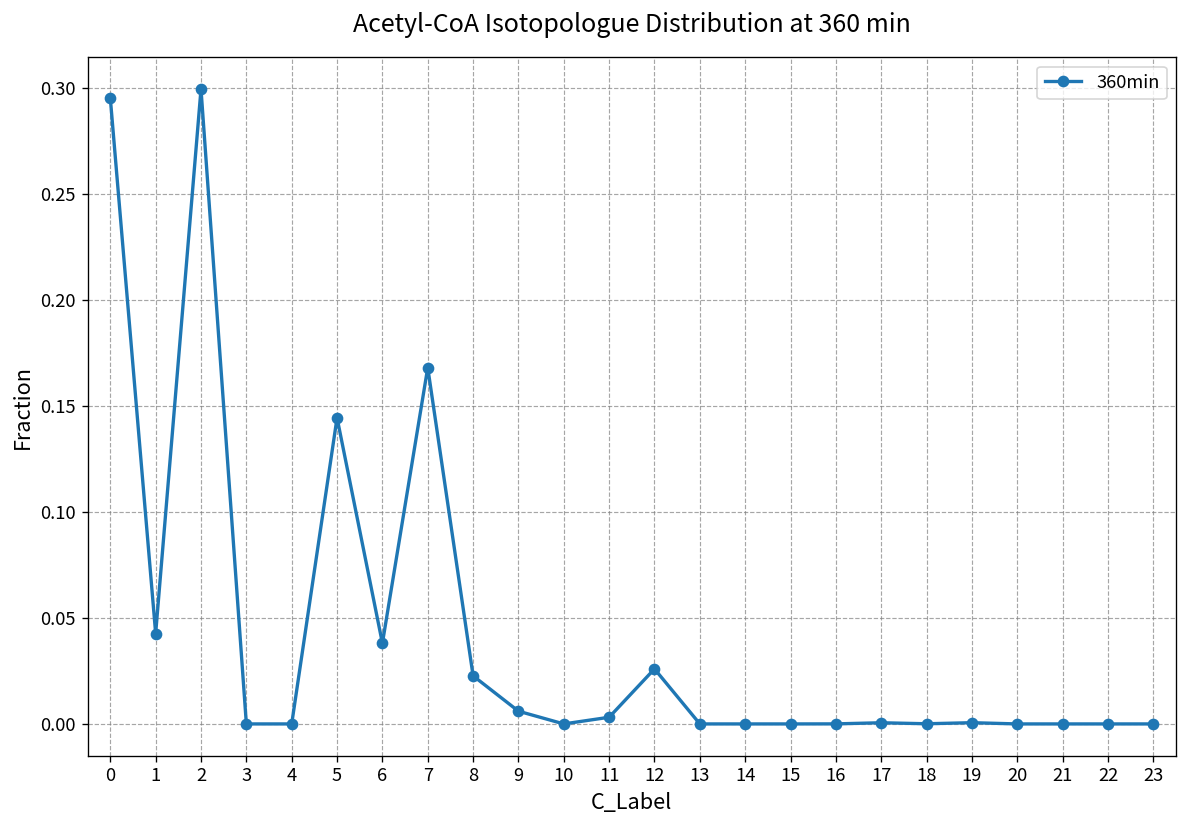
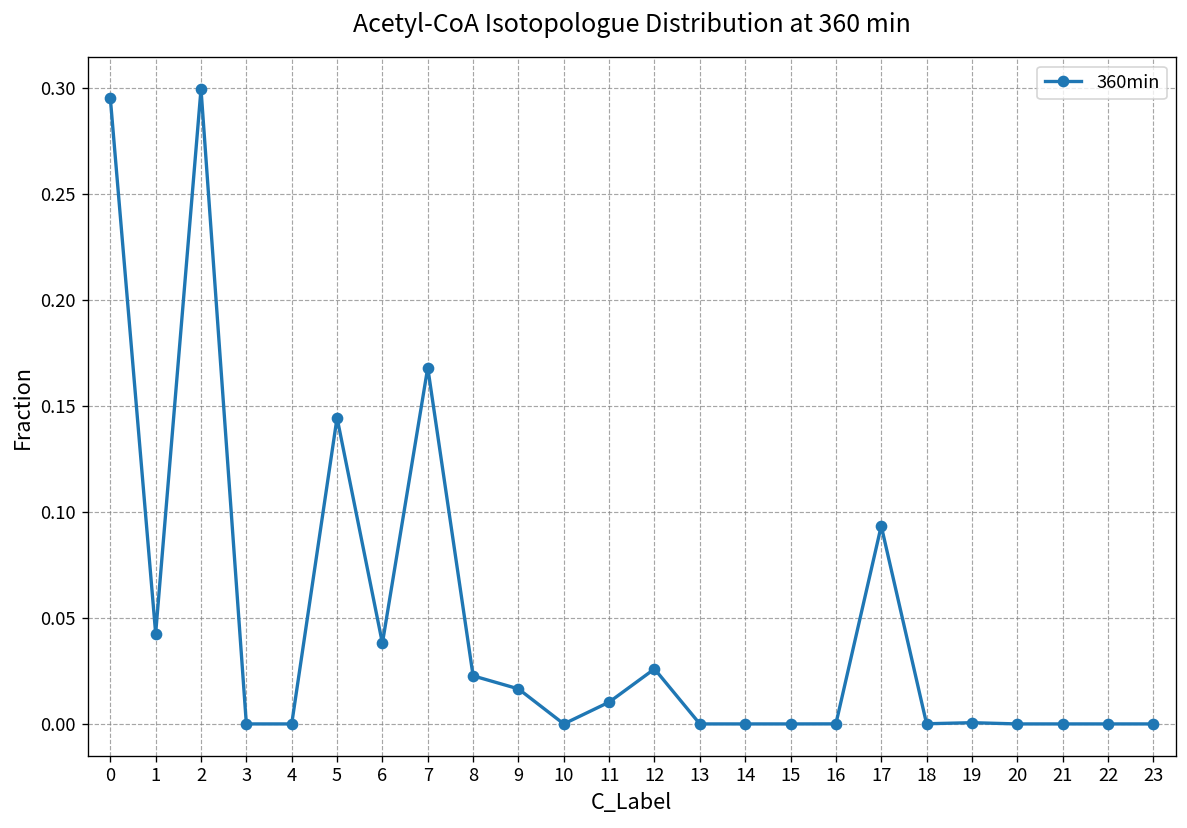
9: 0.006 -> 0.017
11: 0.003 -> 0.010
17: 0.001 -> 0.093
